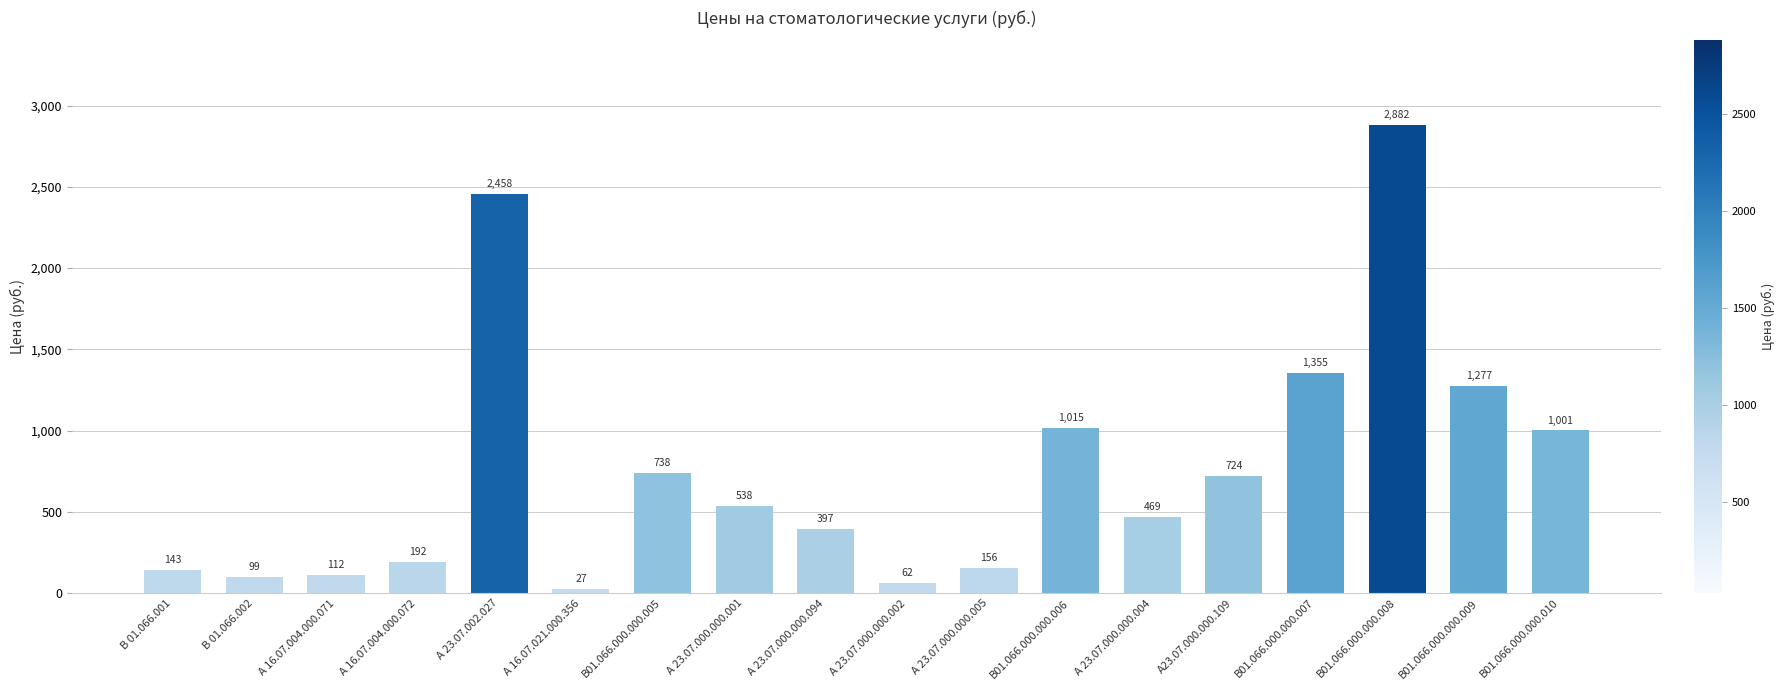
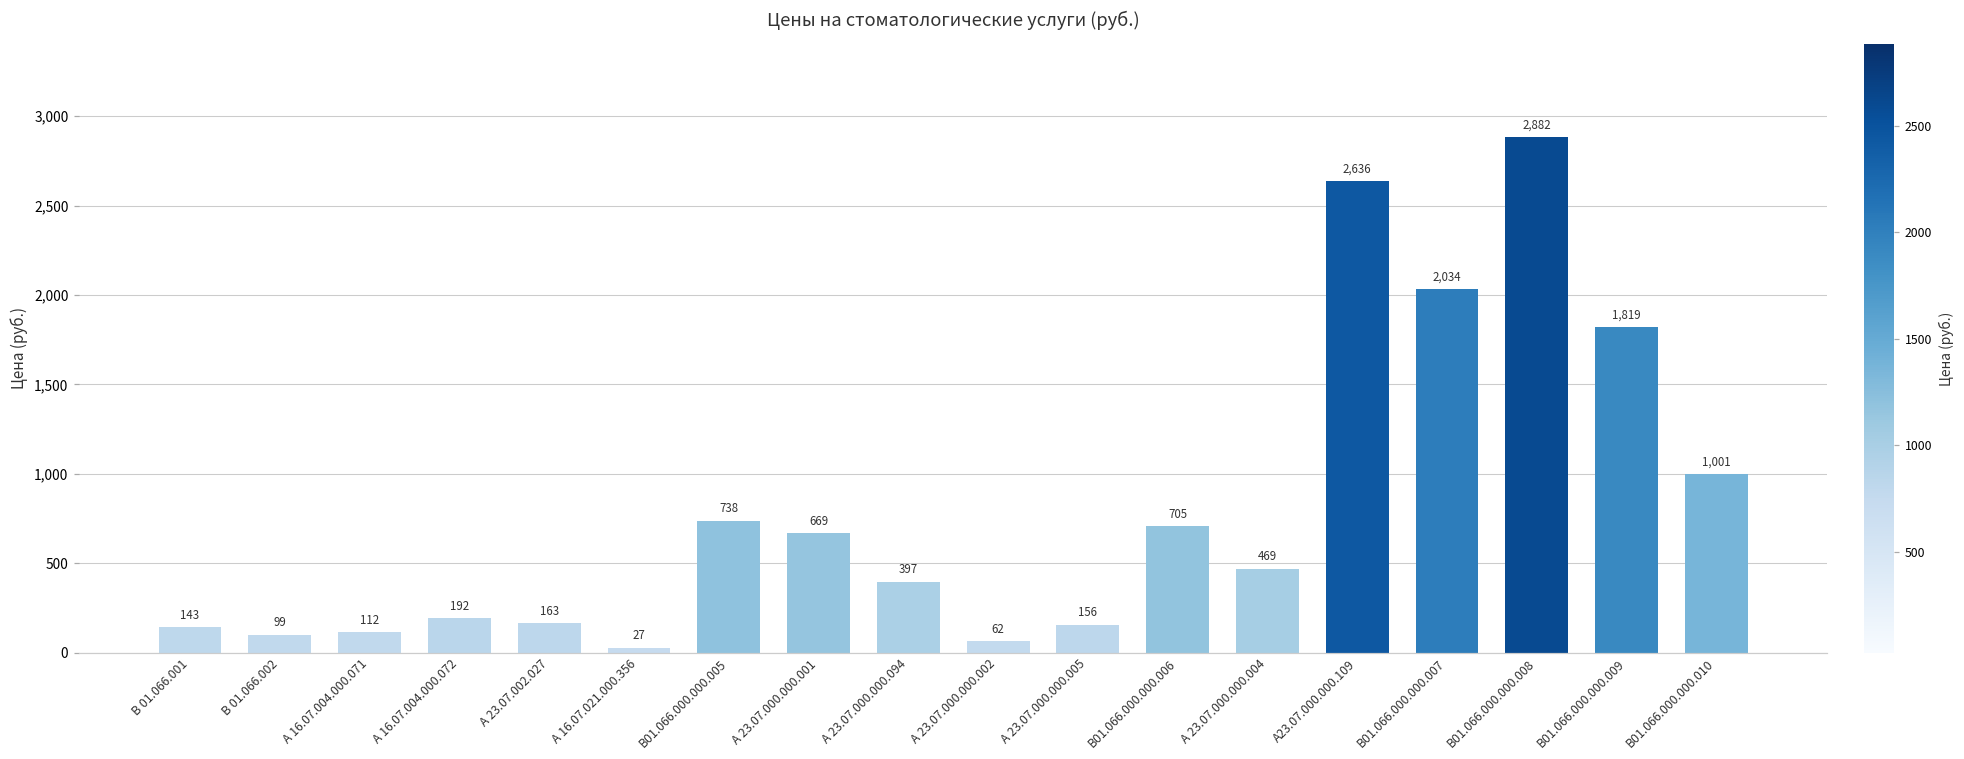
А 23.07.002.027: 2,458 -> 163
А 23.07.000.000.001: 538 -> 669
В01.066.000.000.006: 1,015 -> 705
А23.07.000.000.109: 724 -> 2,636
В01.066.000.000.007: 1,355 -> 2,034
В01.066.000.000.009: 1,277 -> 1,819
